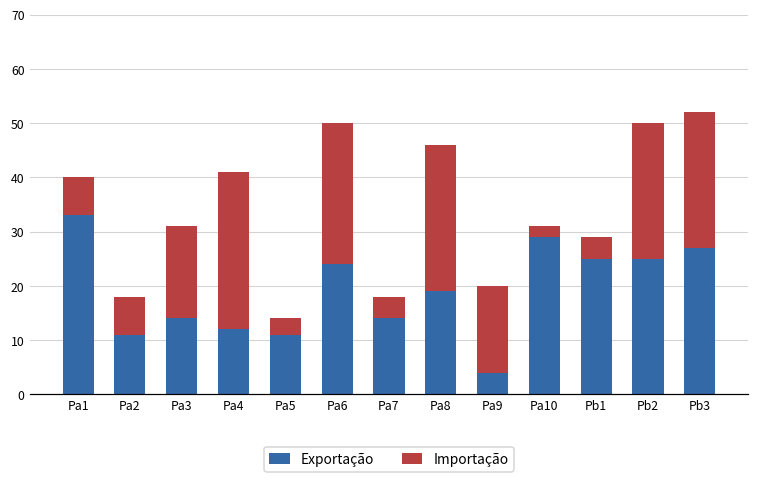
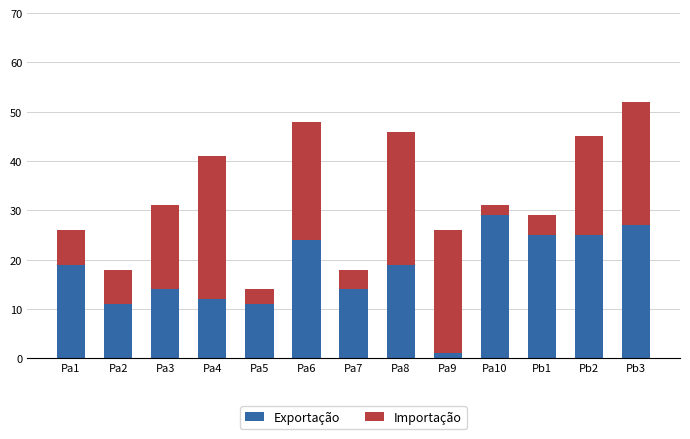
Exportação, Pa1: 33 -> 19
Importação, Pa6: 26 -> 24
Exportação, Pa9: 4 -> 1
Importação, Pa9: 16 -> 25
Importação, Pb2: 25 -> 20
